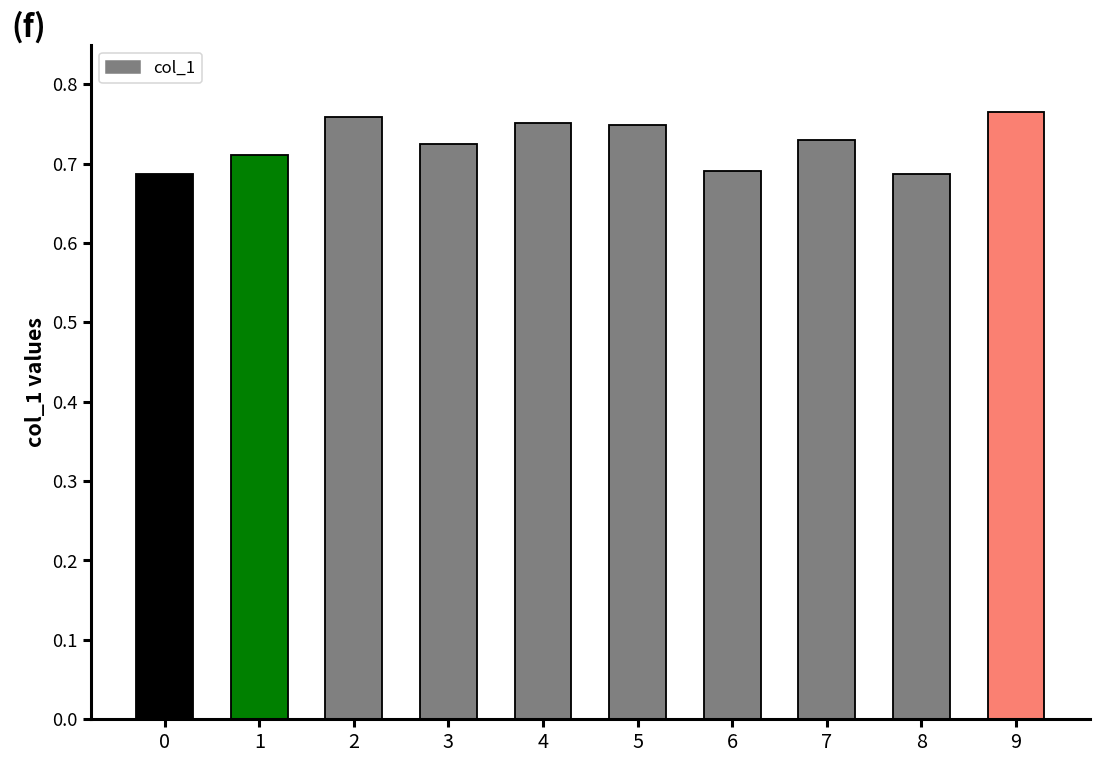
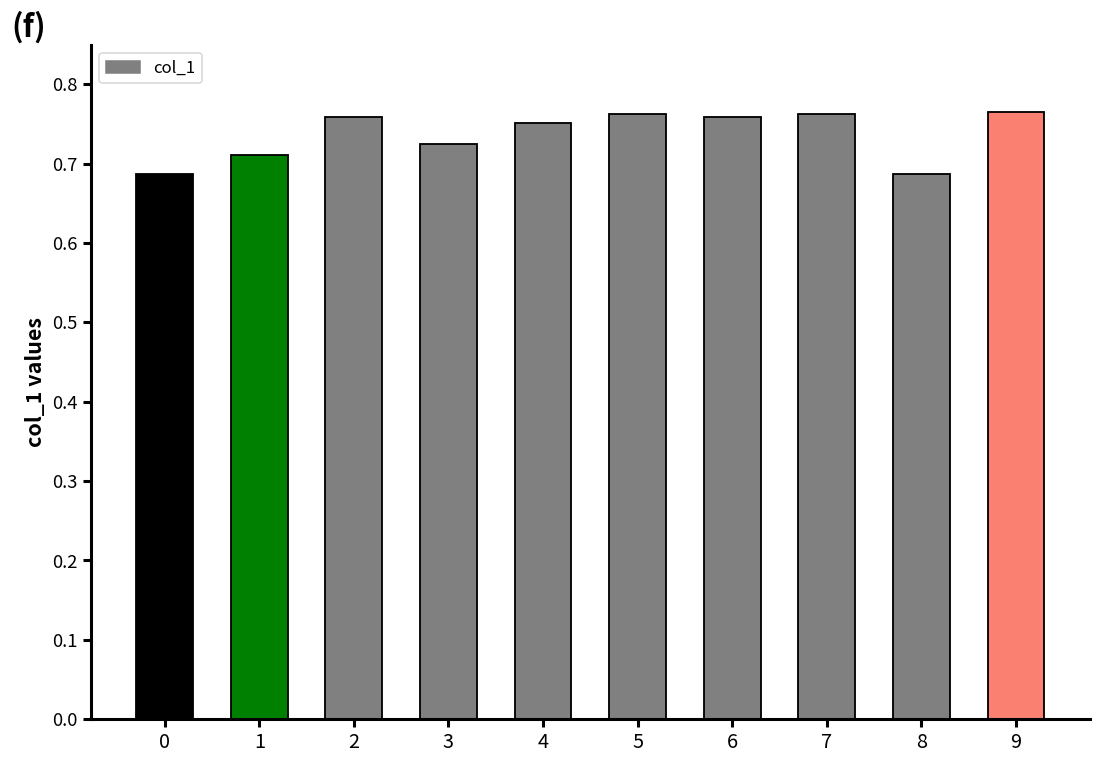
5: 0.75 -> 0.76
6: 0.69 -> 0.76
7: 0.73 -> 0.76
